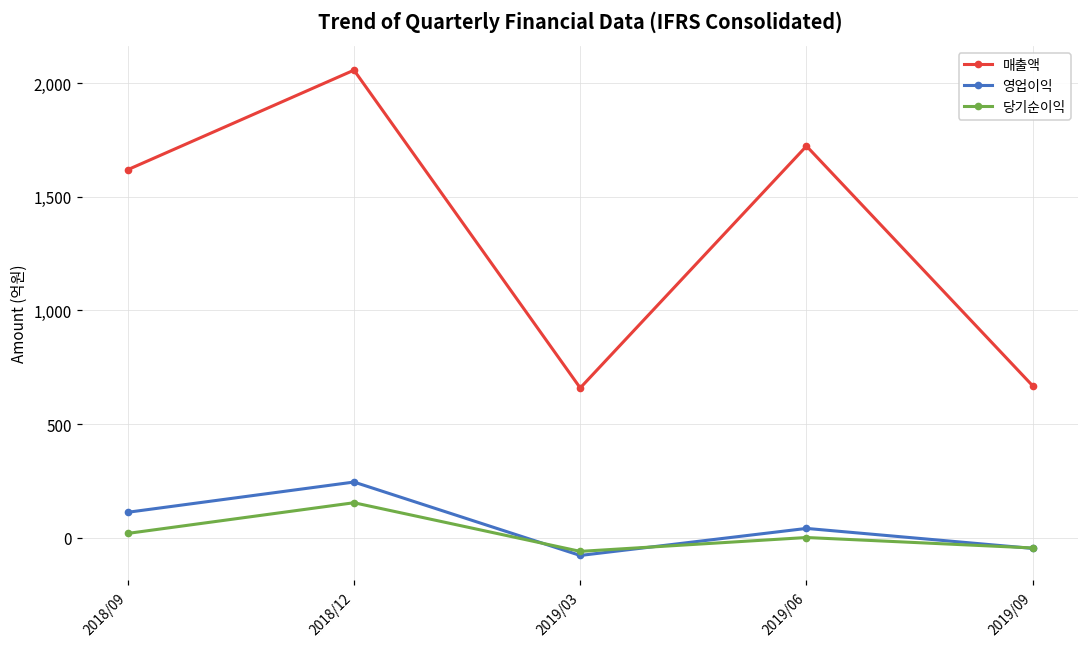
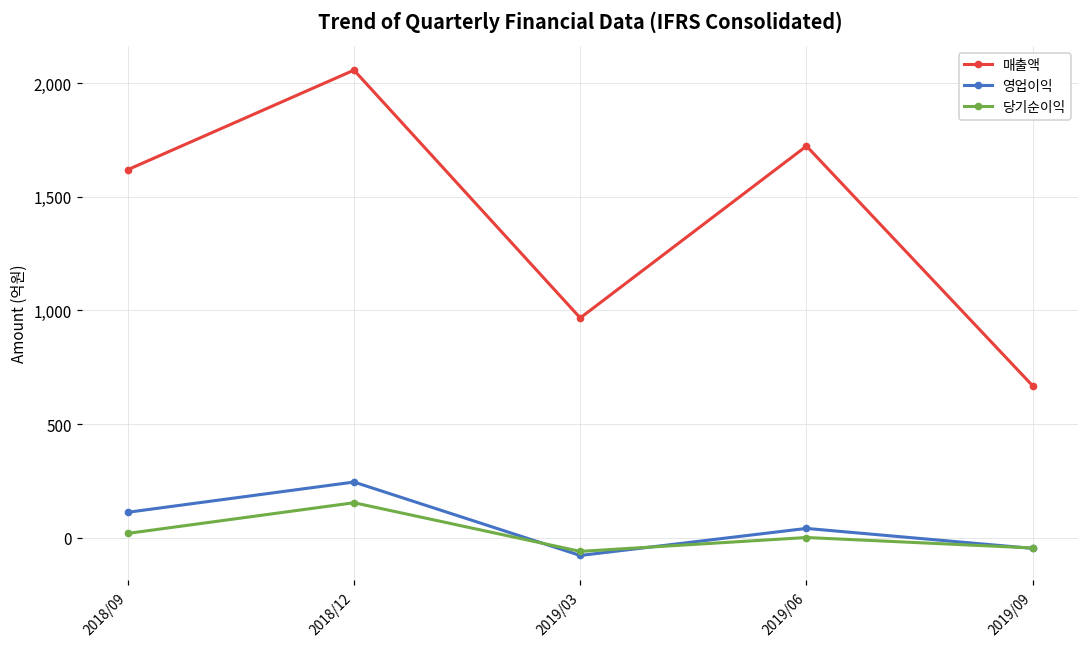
매출액, 2019/03: 660 -> 970
